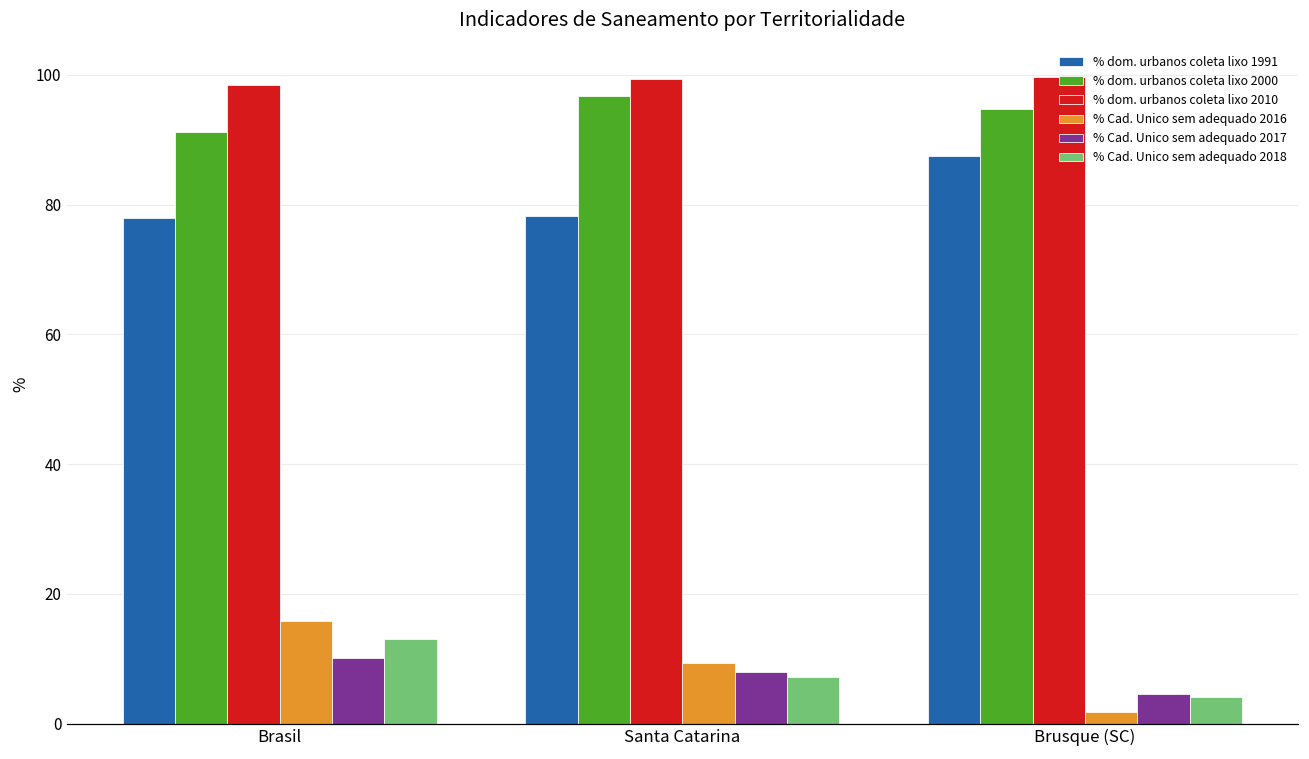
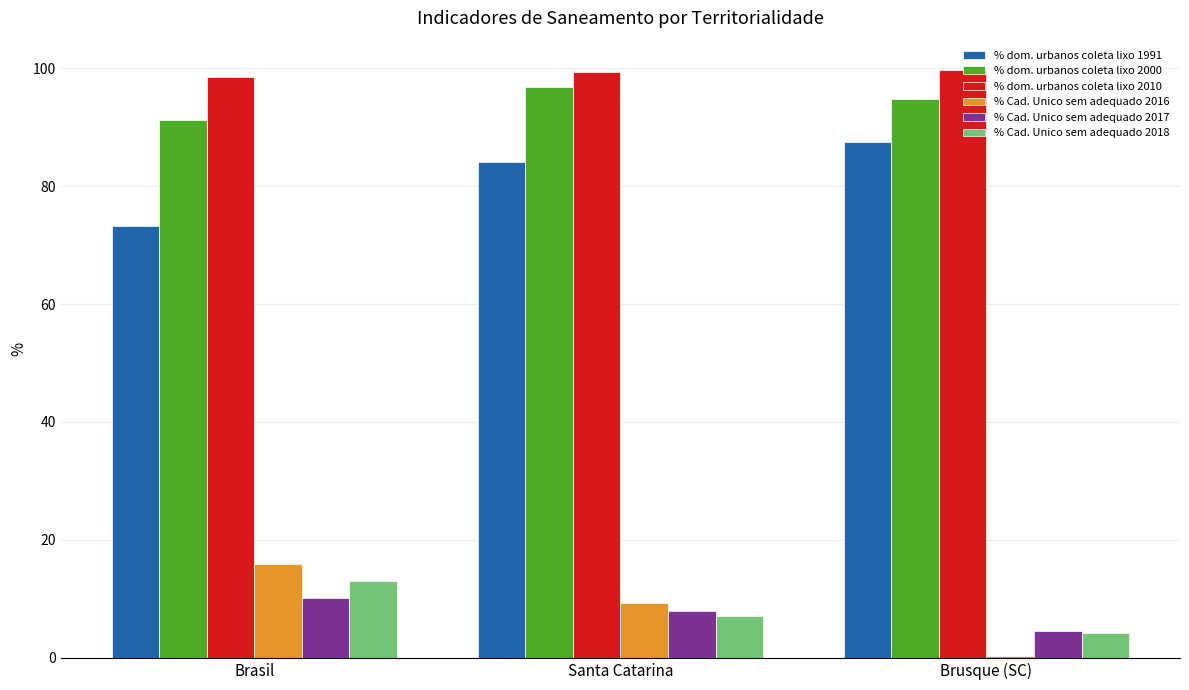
% dom. urbanos coleta lixo 1991, Brasil: 78 -> 73
% dom. urbanos coleta lixo 1991, Santa Catarina: 78 -> 84
% Cad. Unico sem adequado 2016, Brusque (SC): 2 -> 0
